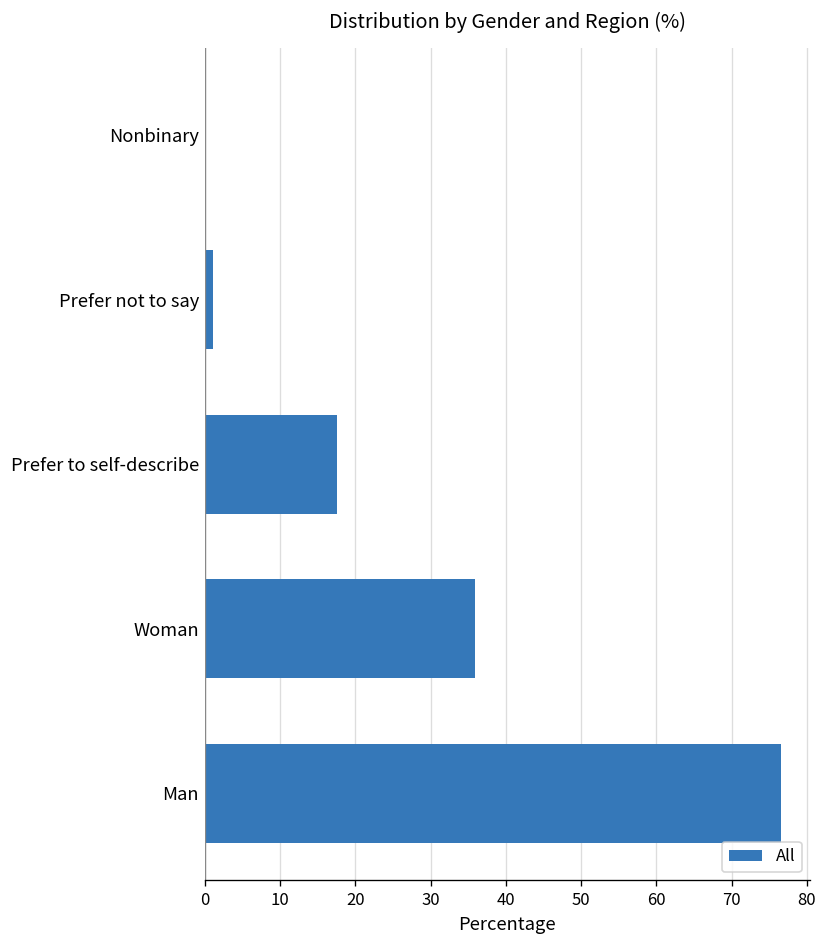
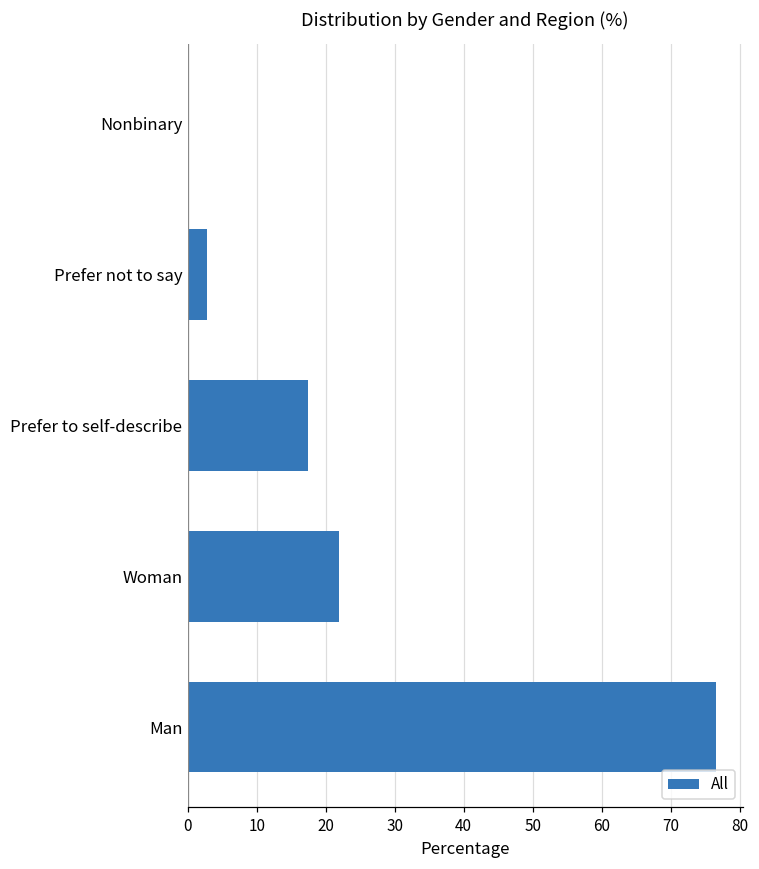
Prefer not to say: 1 -> 3
Woman: 36 -> 22
